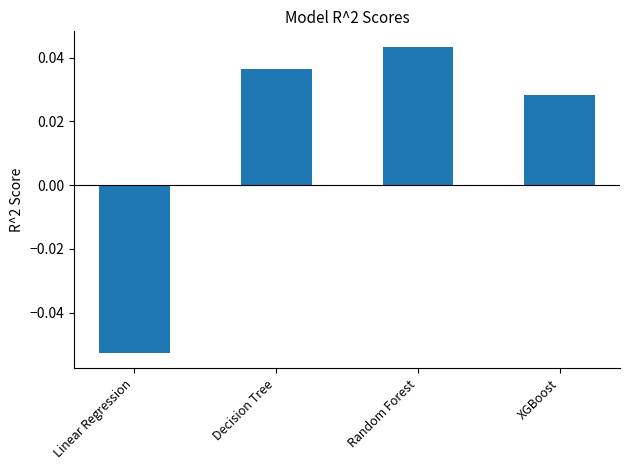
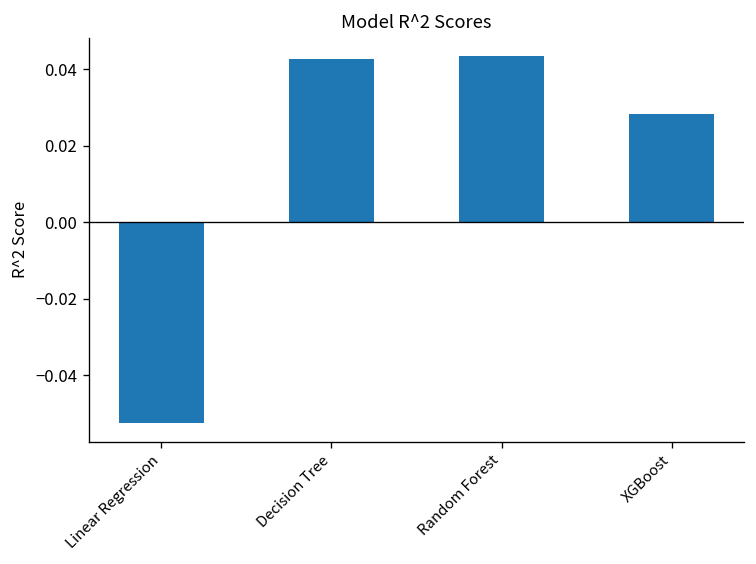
Decision Tree: 0.036 -> 0.043
